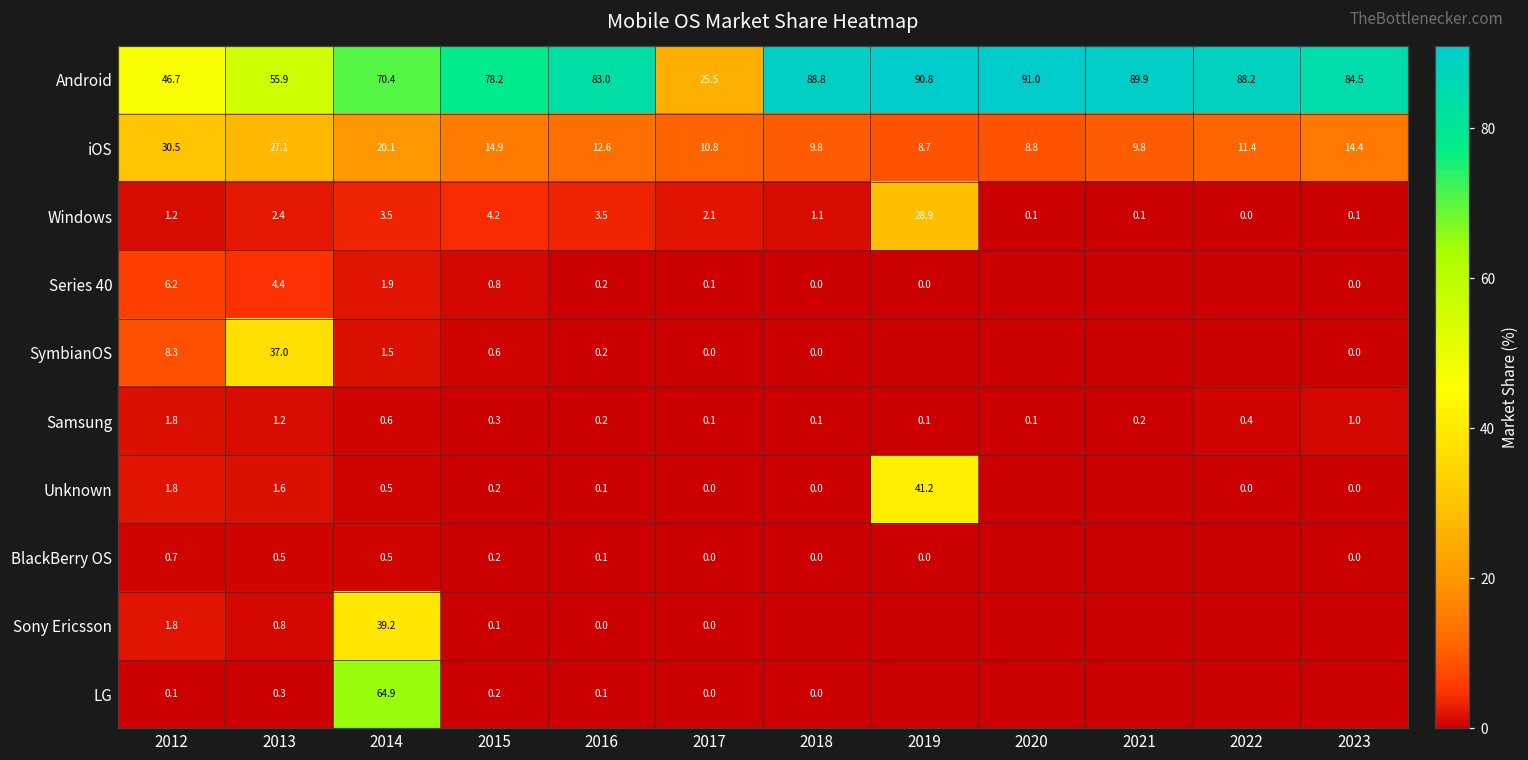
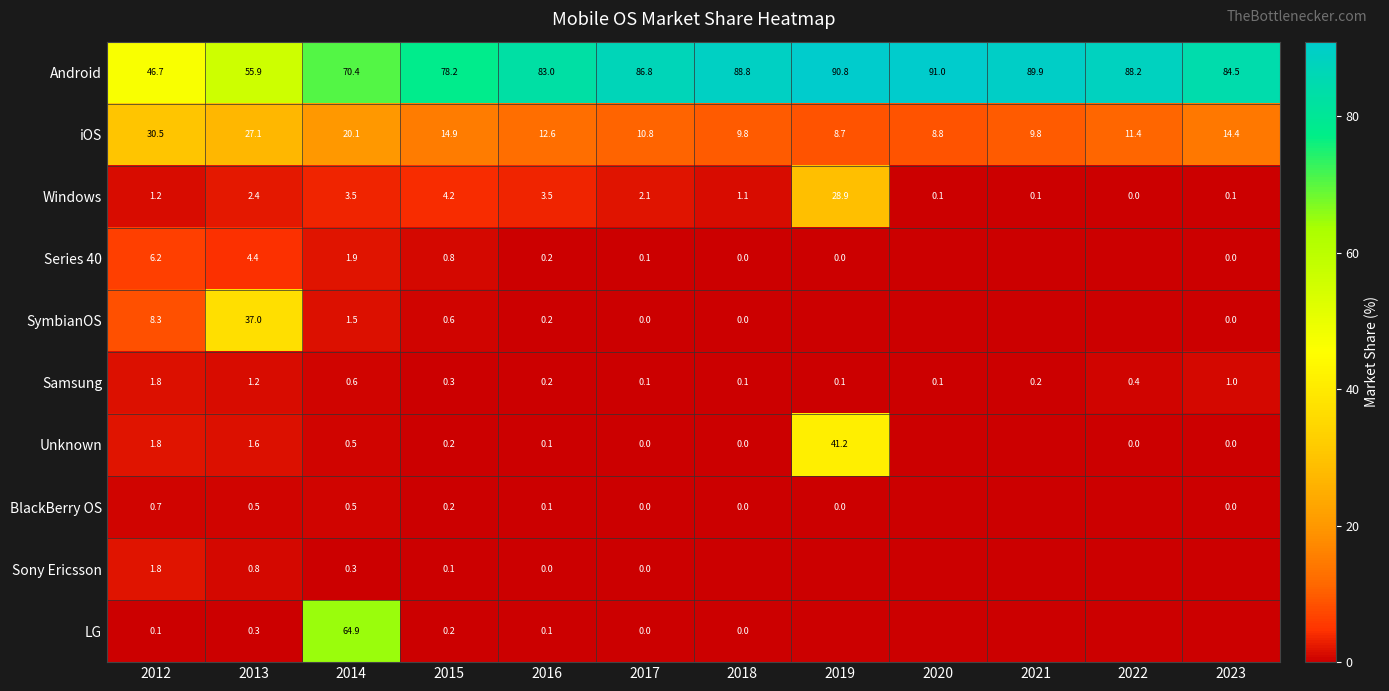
Android, 2017: 25.5 -> 86.8
Sony Ericsson, 2014: 39.2 -> 0.3
